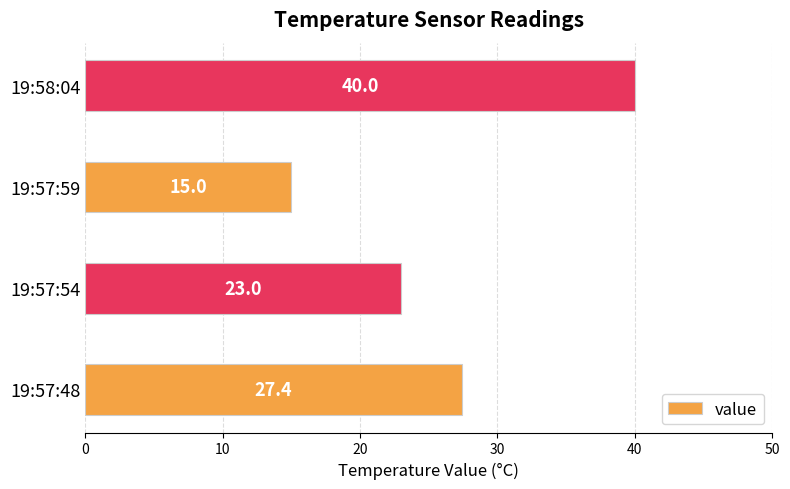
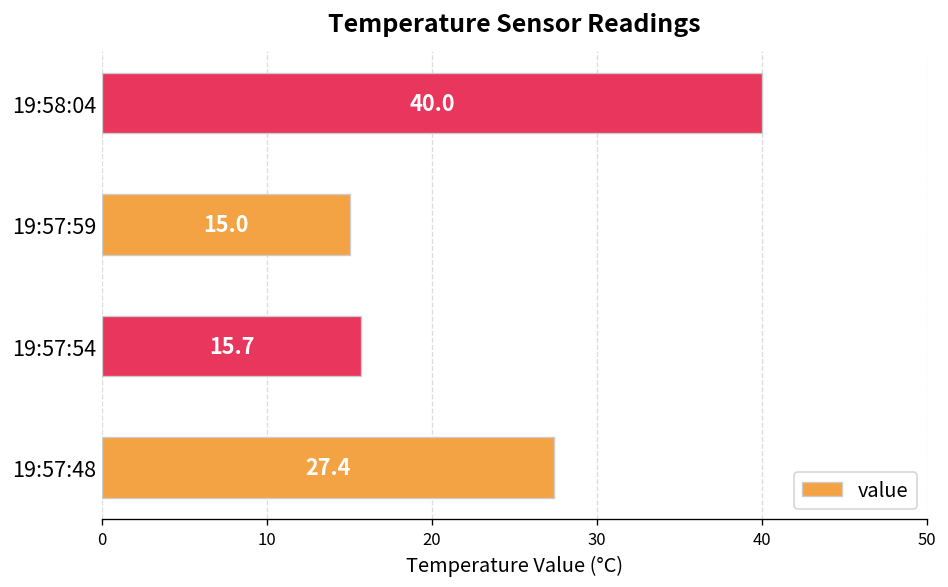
19:57:54: 23.0 -> 15.7
